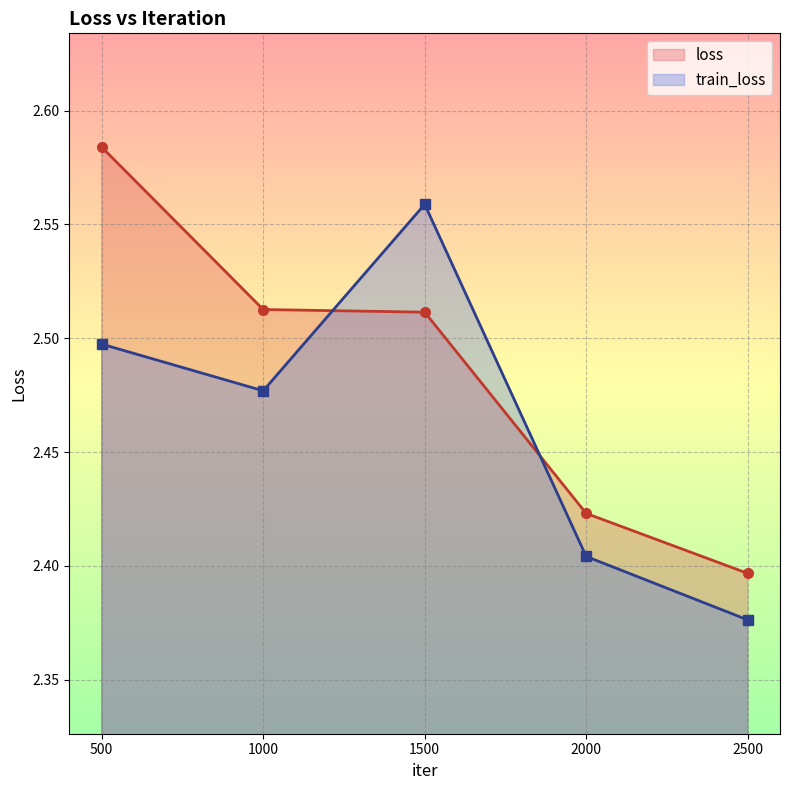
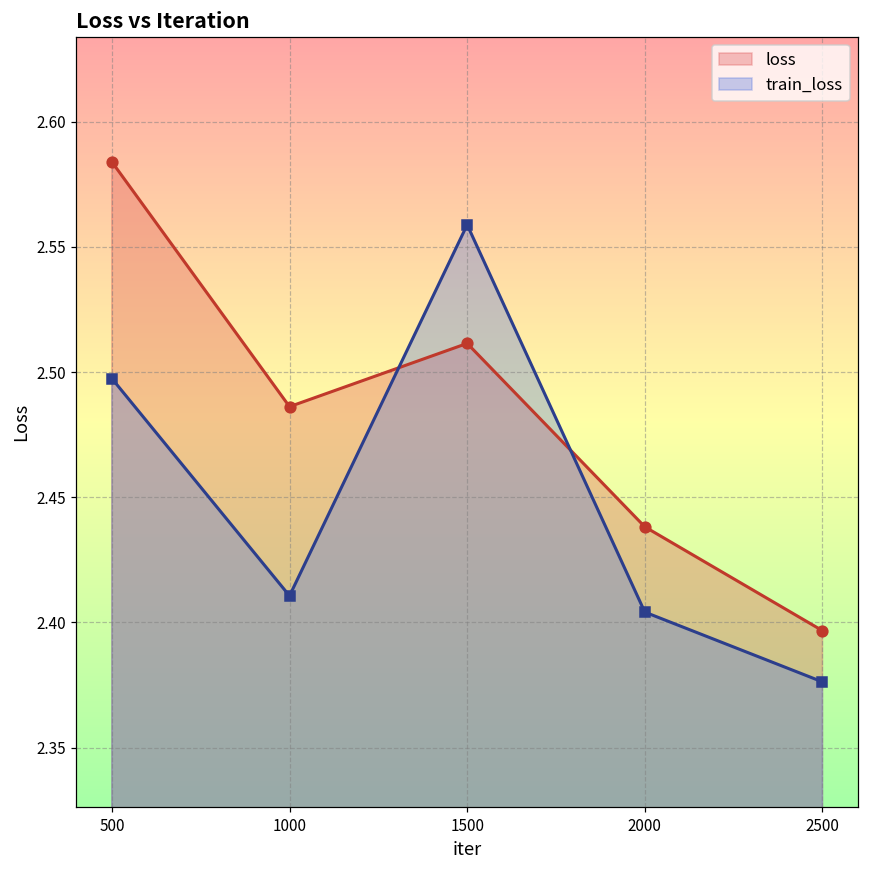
loss, 1000: 2.513 -> 2.486
train_loss, 1000: 2.477 -> 2.411
loss, 2000: 2.423 -> 2.438
